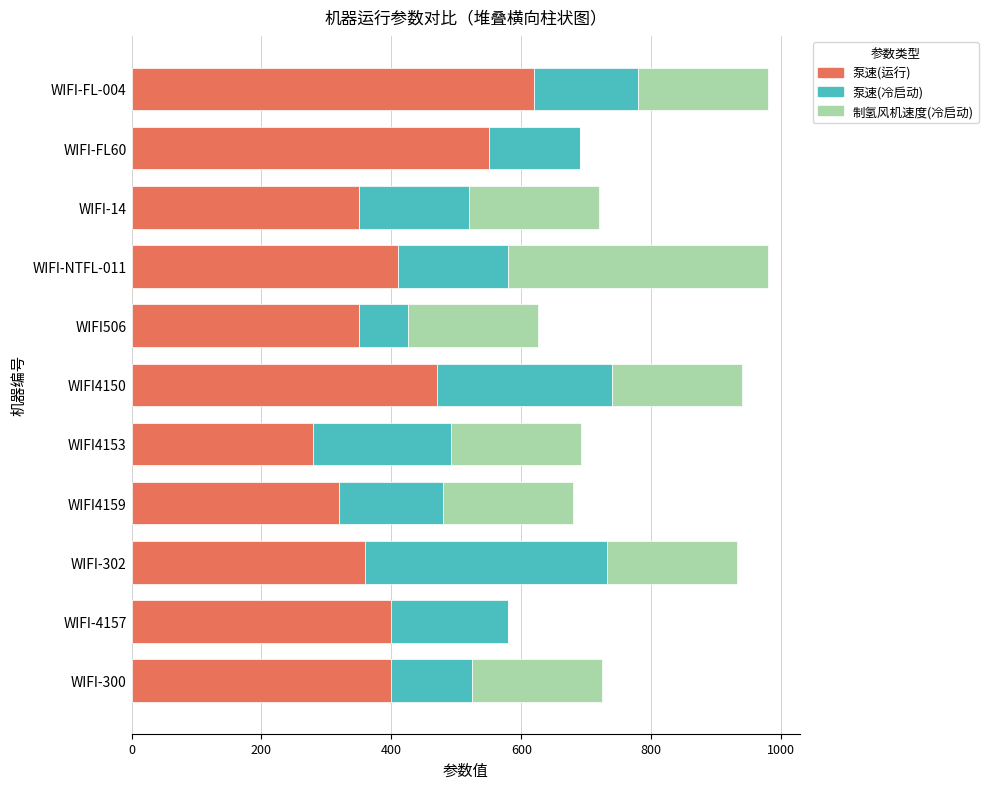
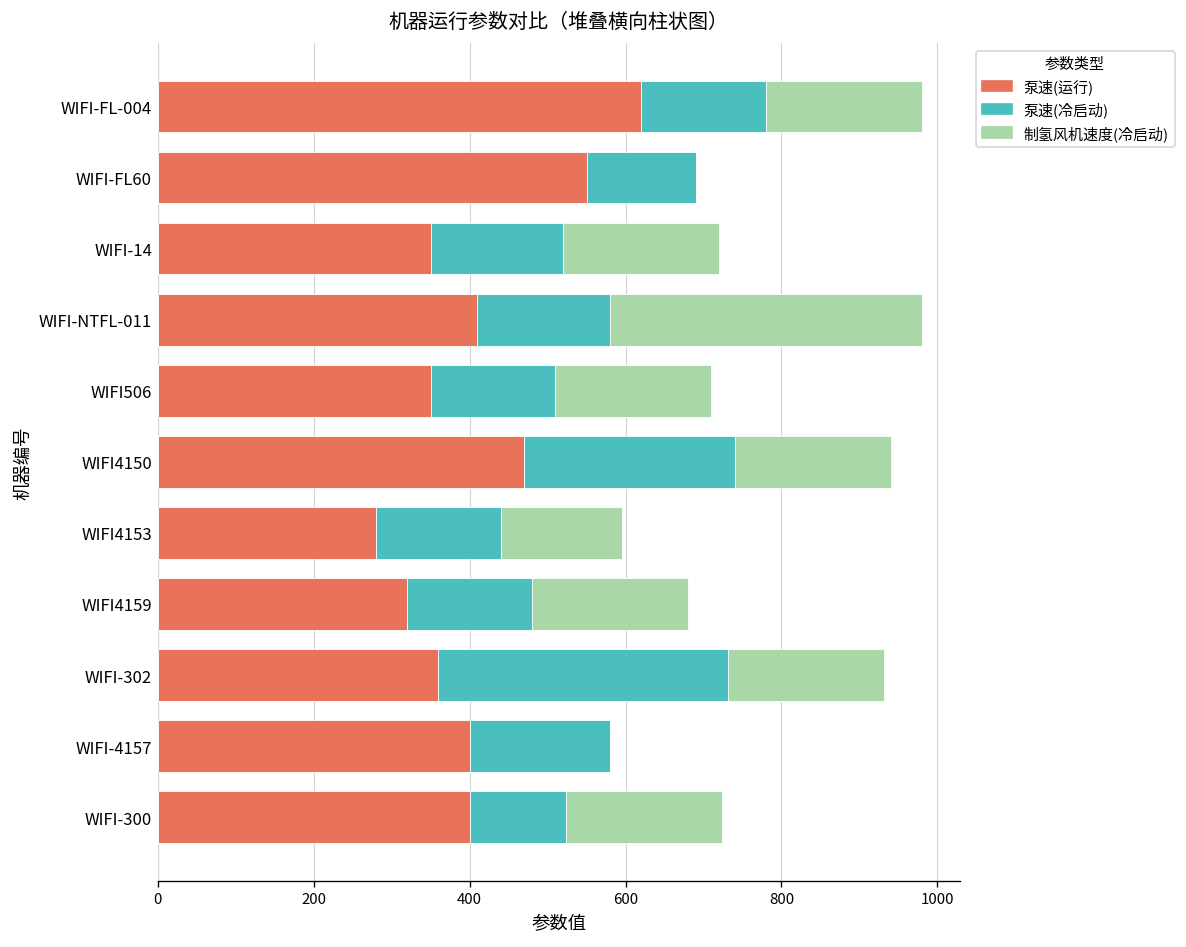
泵速(冷启动), WIFI506: 80 -> 160
泵速(冷启动), WIFI4153: 210 -> 160
制氢风机速度(冷启动), WIFI4153: 200 -> 160
